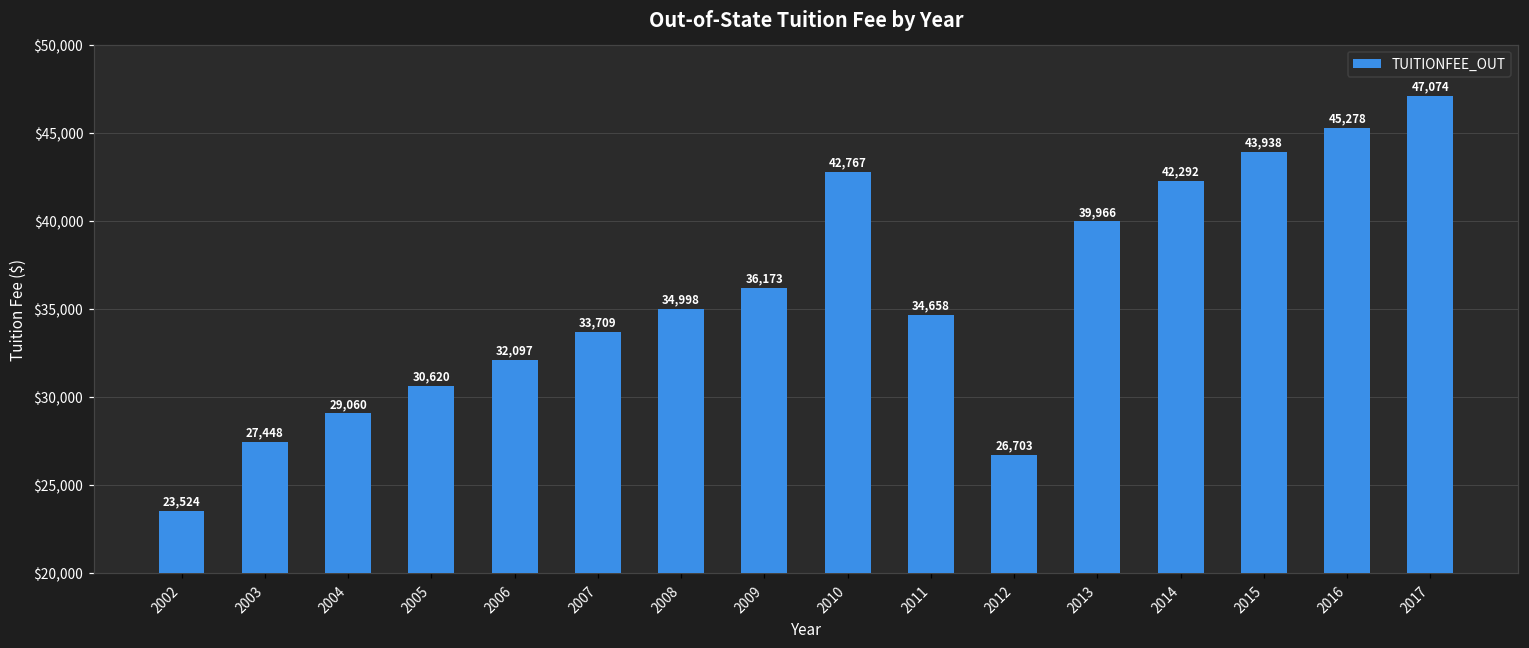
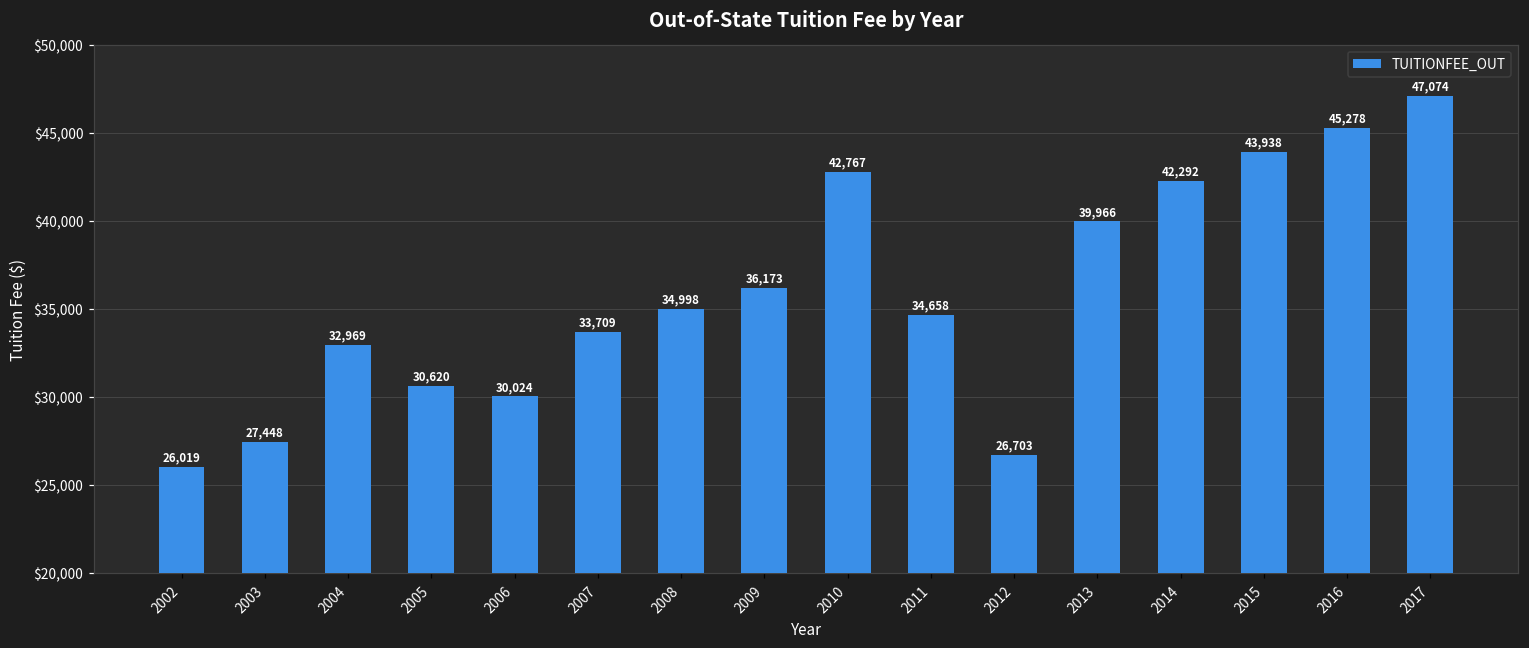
2002: 23,524 -> 26,019
2004: 29,060 -> 32,969
2006: 32,097 -> 30,024
